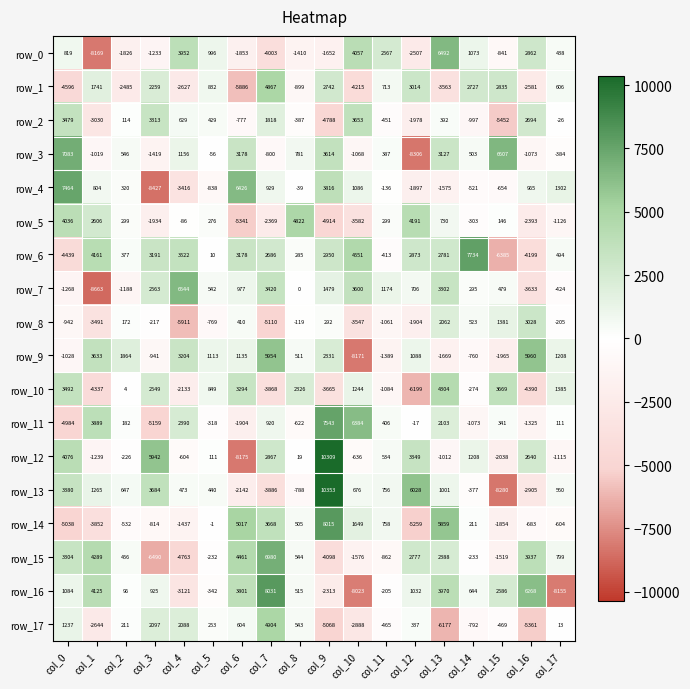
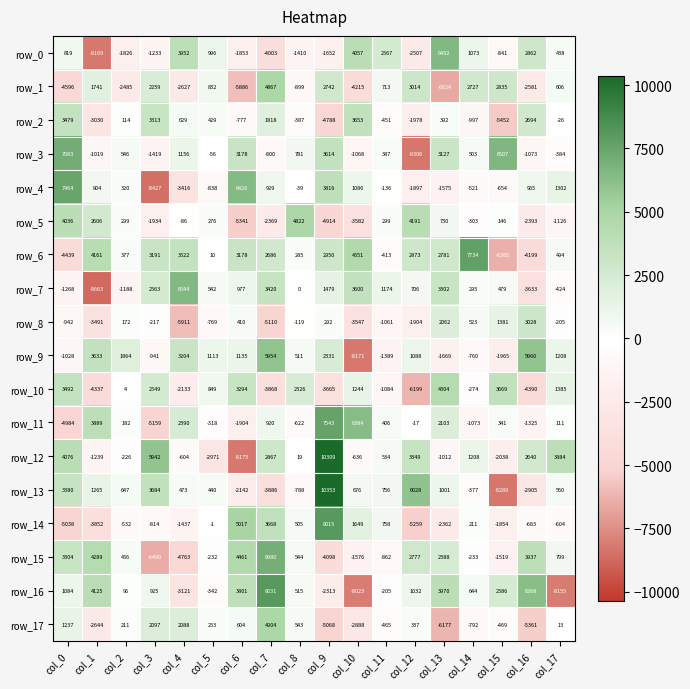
row_1, col_13: -3563 -> -6624
row_12, col_5: 111 -> -2971
row_12, col_17: -1115 -> 3884
row_14, col_13: 5859 -> -2362
